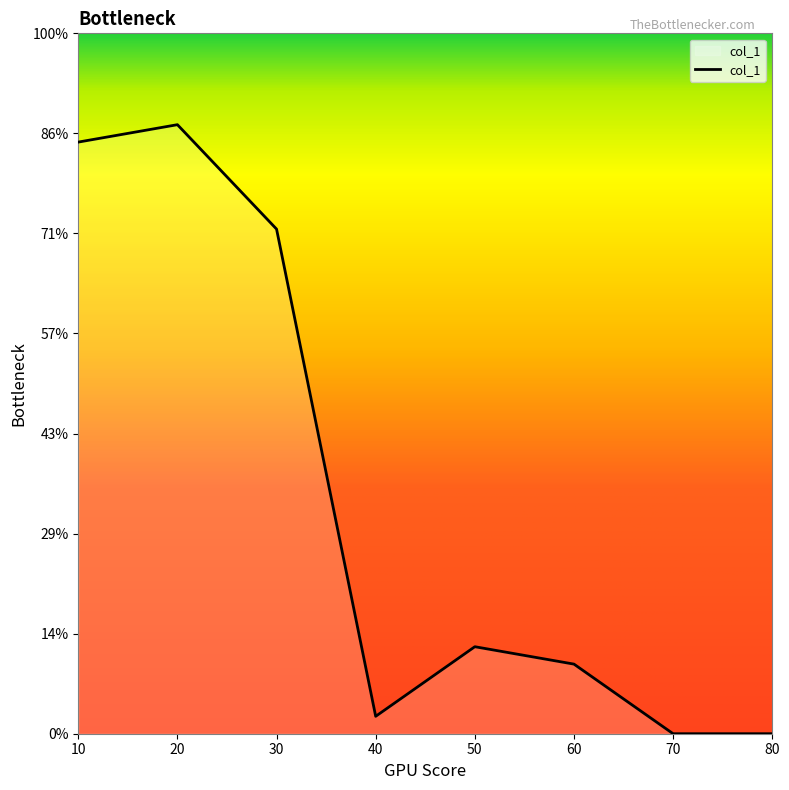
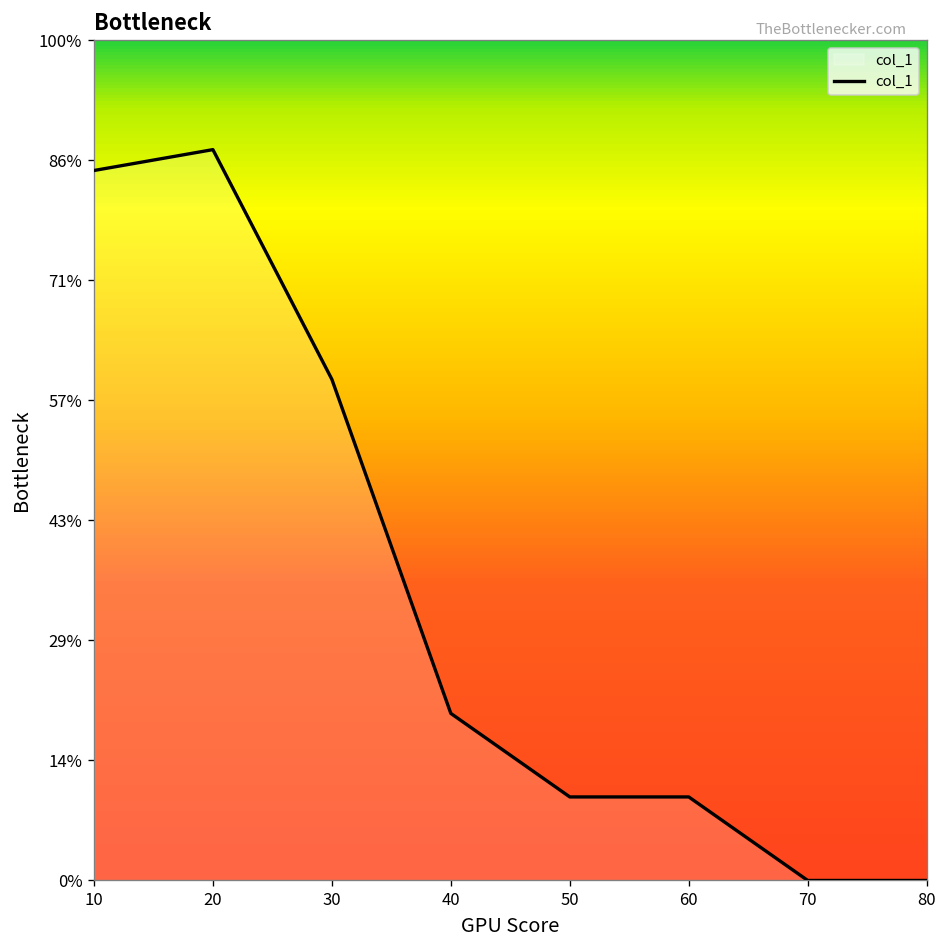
30: 72% -> 60%
40: 2% -> 20%
50: 12% -> 10%
